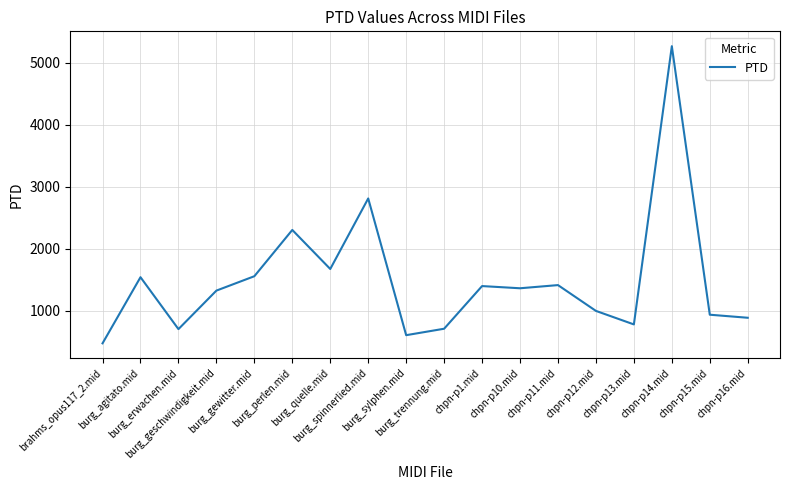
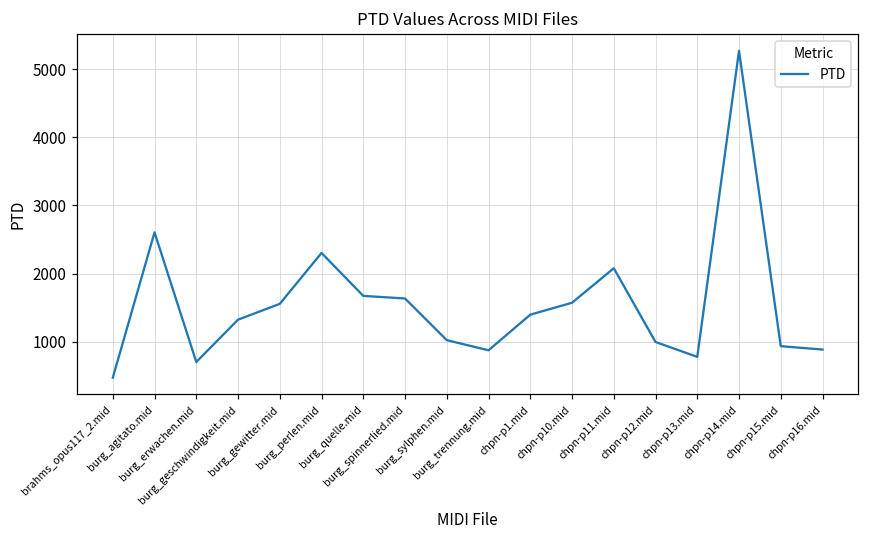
burg_agitato.mid: 1500 -> 2600
burg_spinnerlied.mid: 2800 -> 1600
burg_sylphen.mid: 600 -> 1000
burg_trennung.mid: 700 -> 900
chpn-p10.mid: 1400 -> 1600
chpn-p11.mid: 1400 -> 2100
